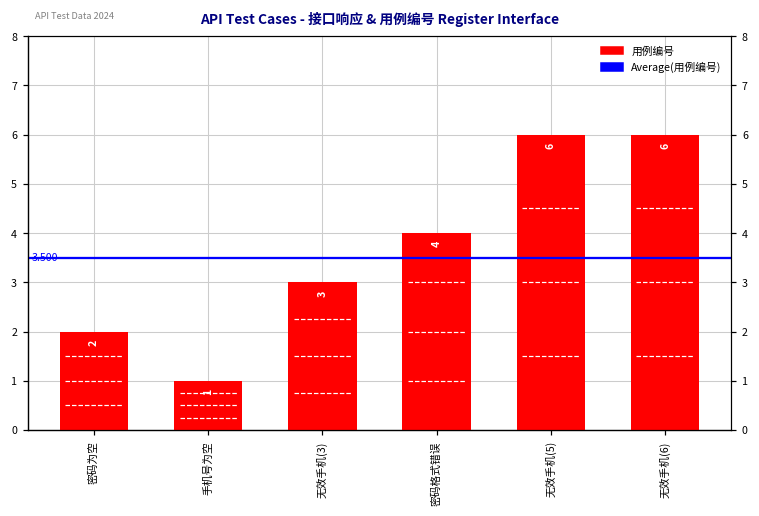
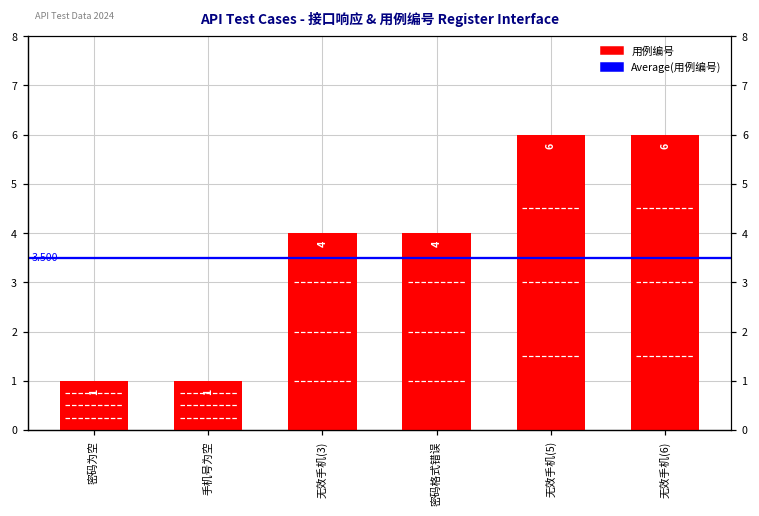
密码为空: 2 -> 1
无效手机(3): 3 -> 4
